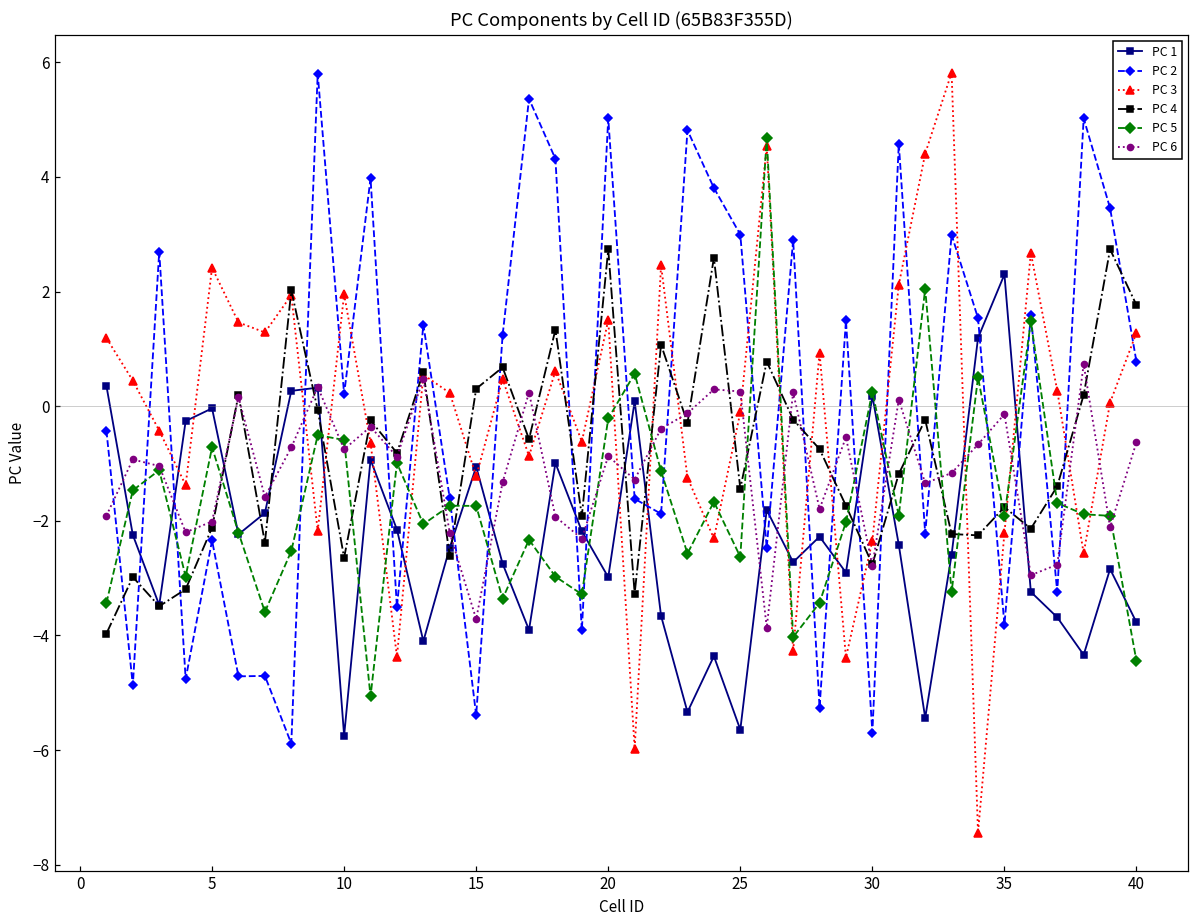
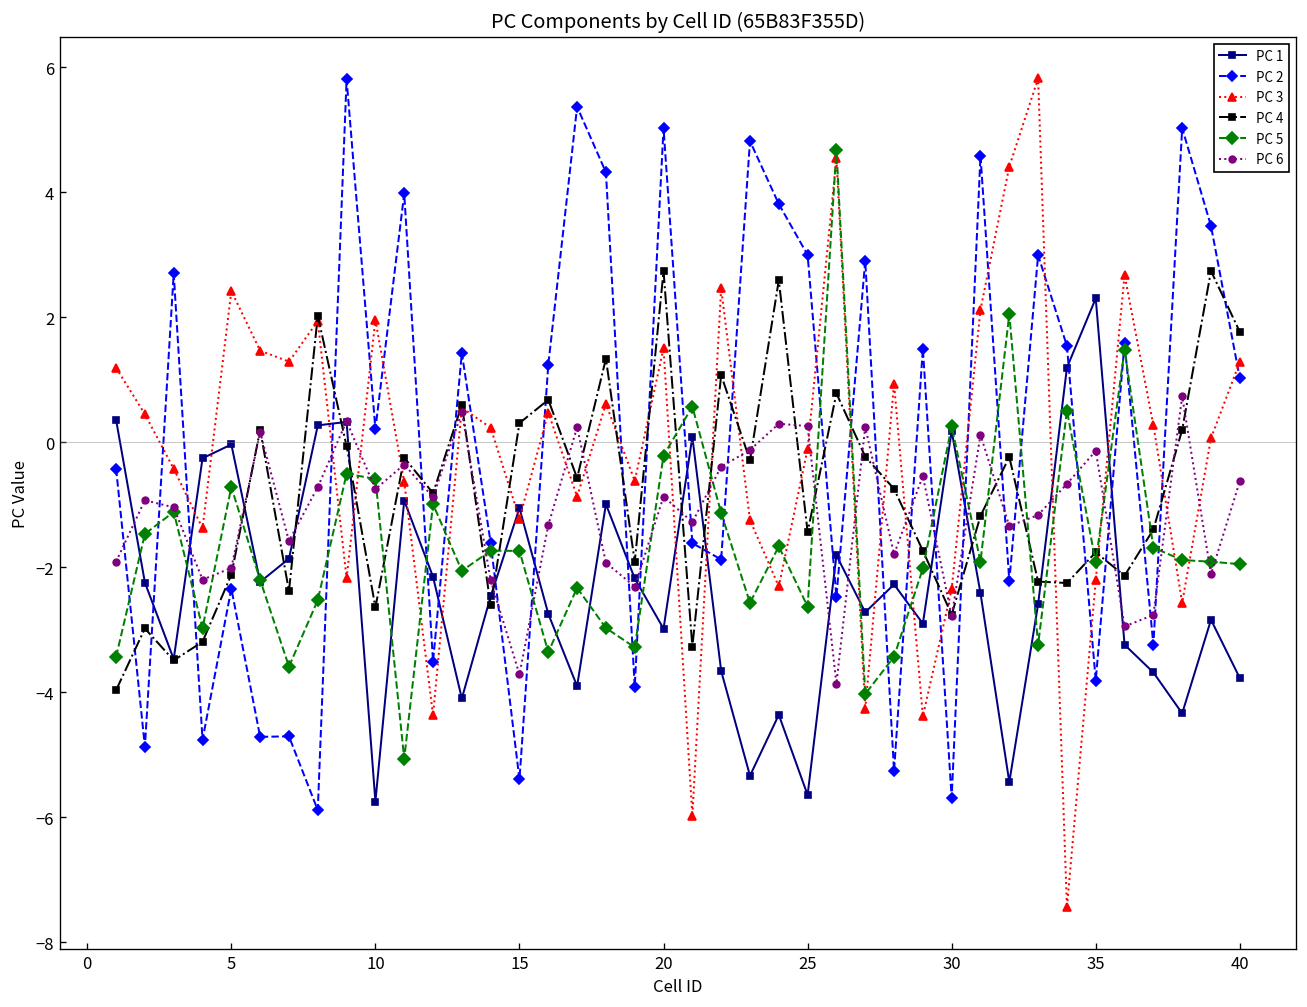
PC 2, 40: 0.8 -> 1.0
PC 5, 40: -4.4 -> -2.0
